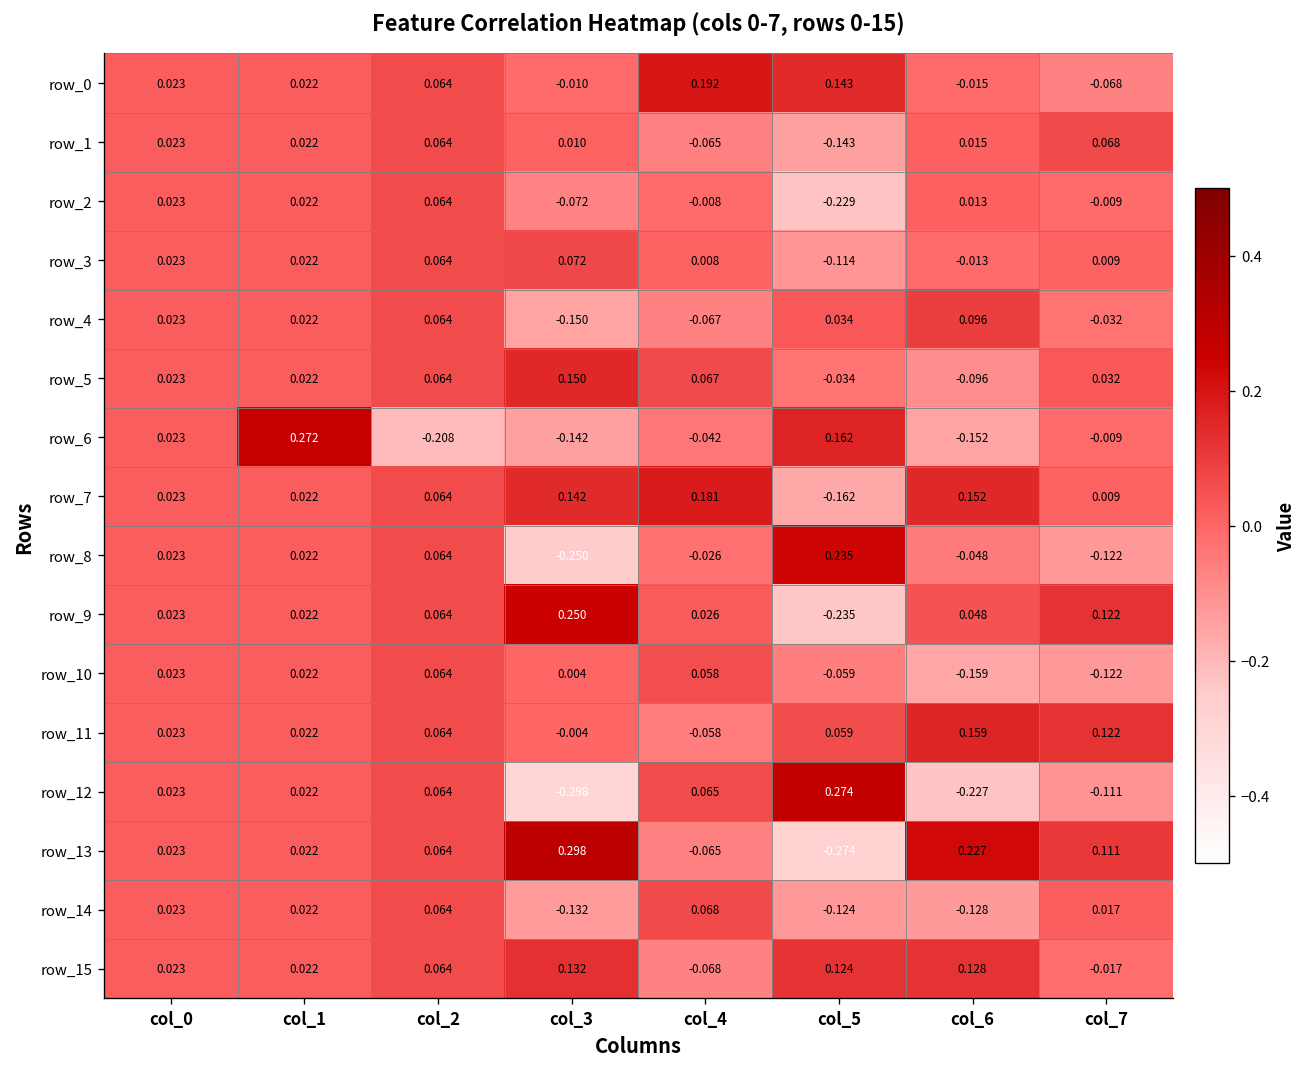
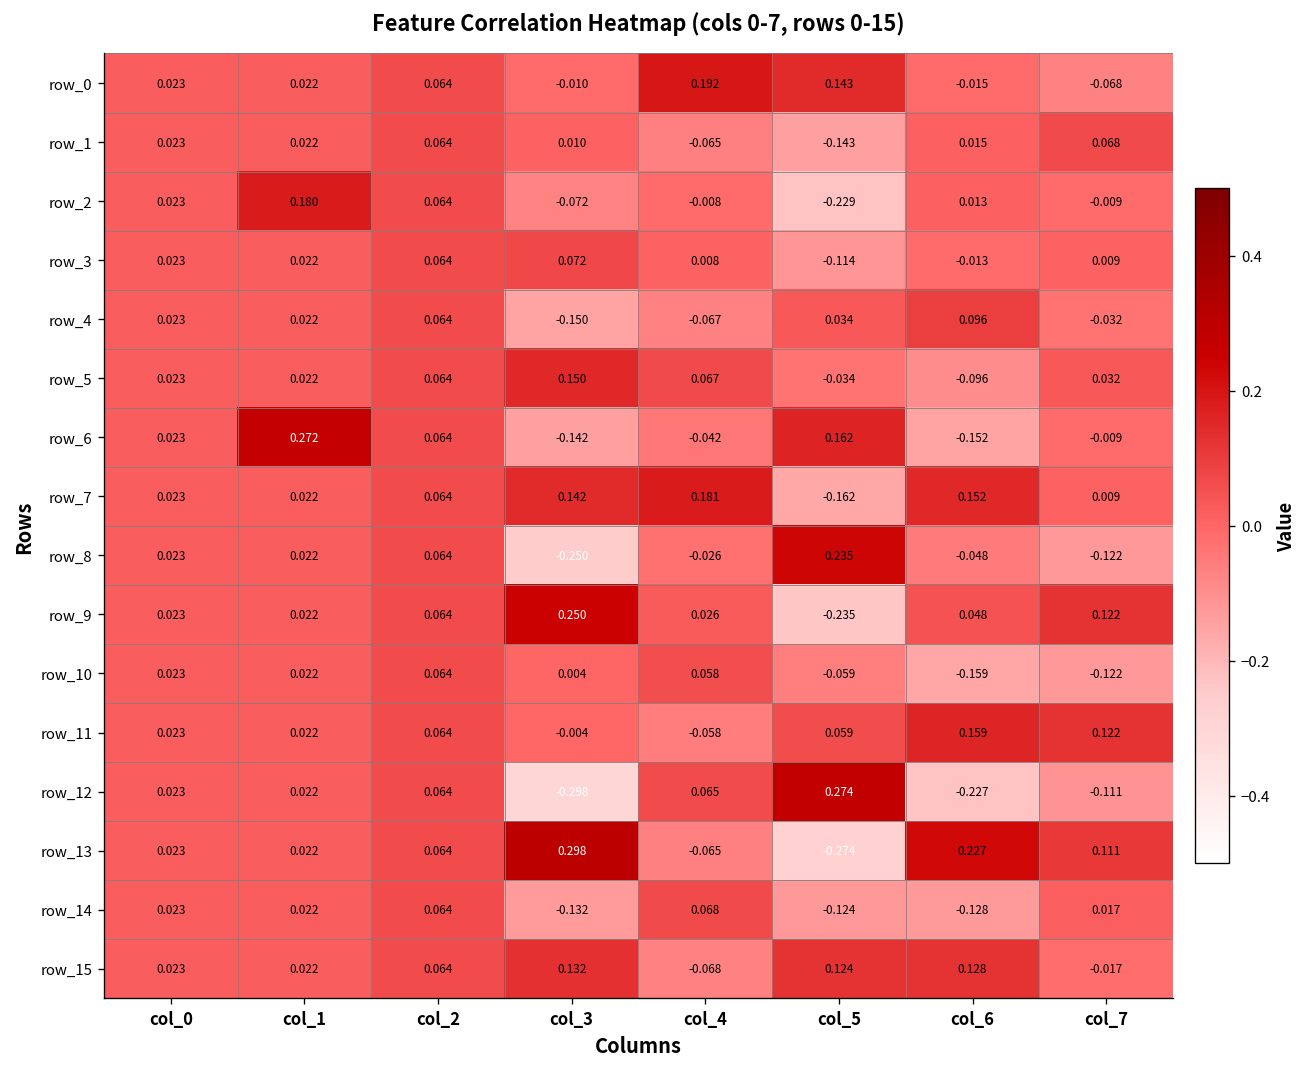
row_2, col_1: 0.022 -> 0.180
row_6, col_2: -0.208 -> 0.064
